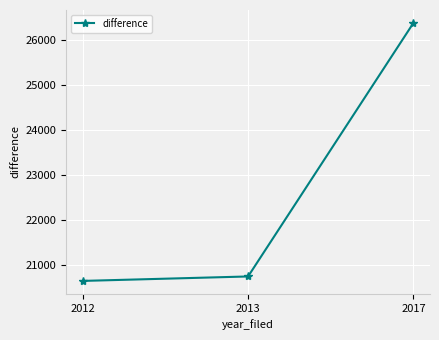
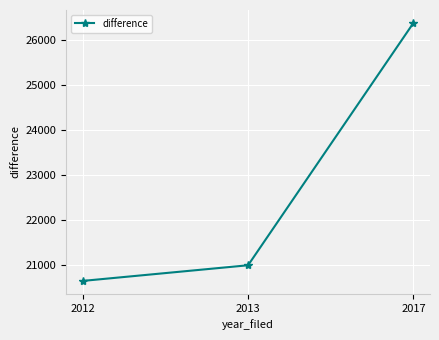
2013: 20700 -> 21000
